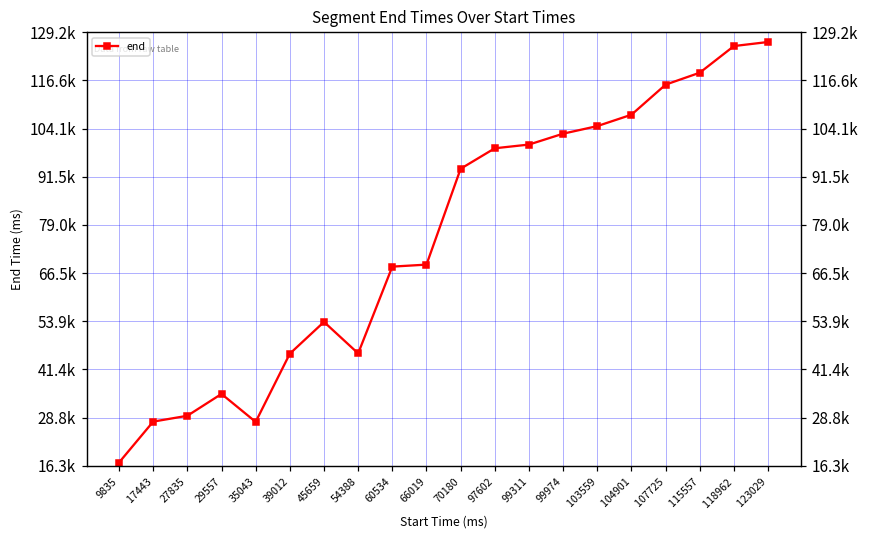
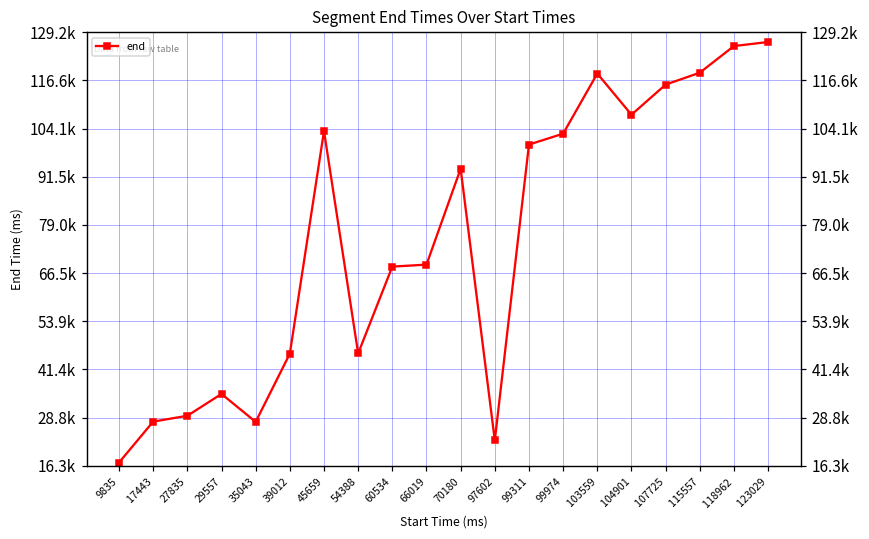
45659: 54000 -> 103000
97602: 99000 -> 23000
103559: 105000 -> 118000
